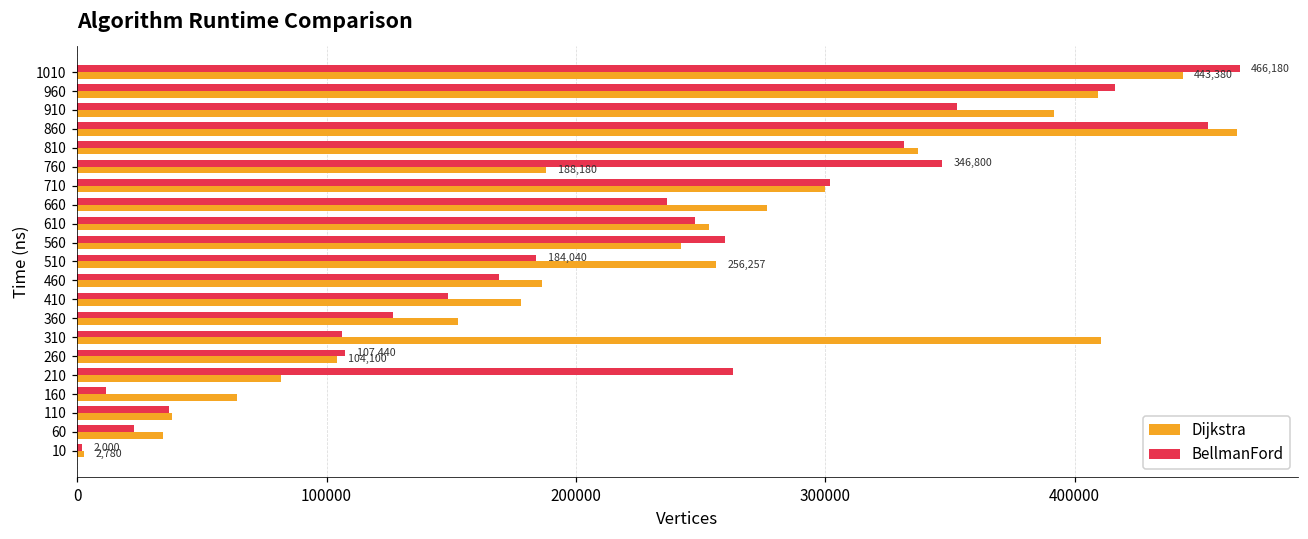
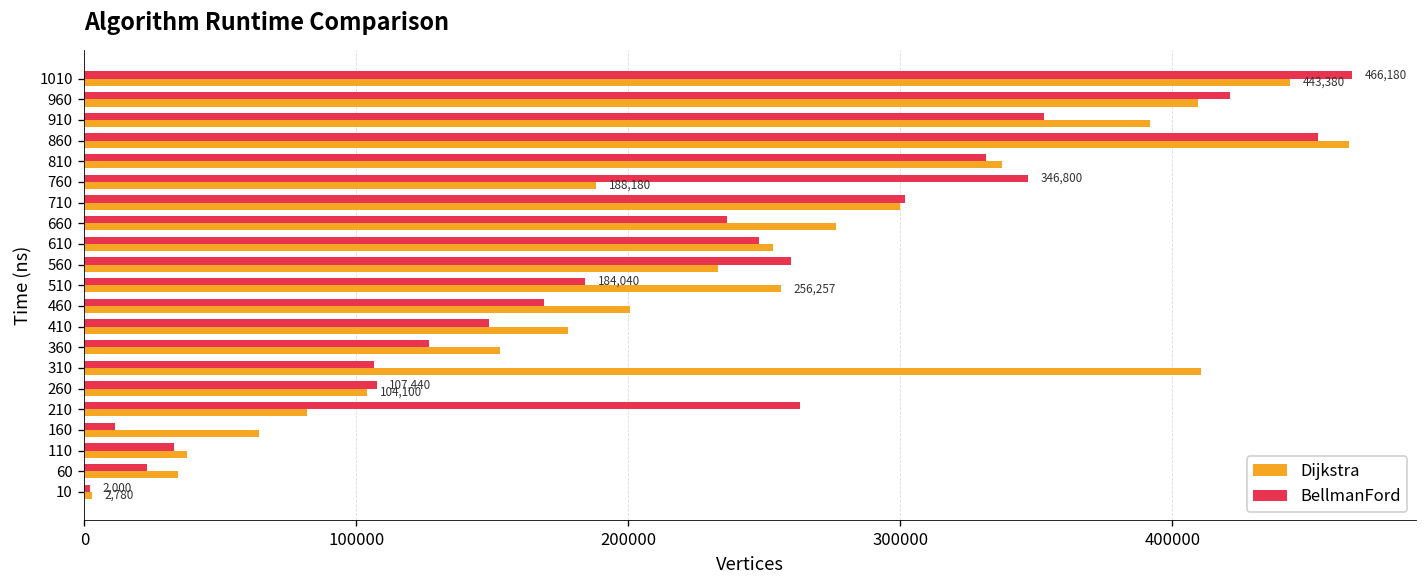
BellmanFord, 960: 416000 -> 421000
Dijkstra, 560: 242000 -> 233000
Dijkstra, 460: 187000 -> 201000
BellmanFord, 110: 37000 -> 33000
